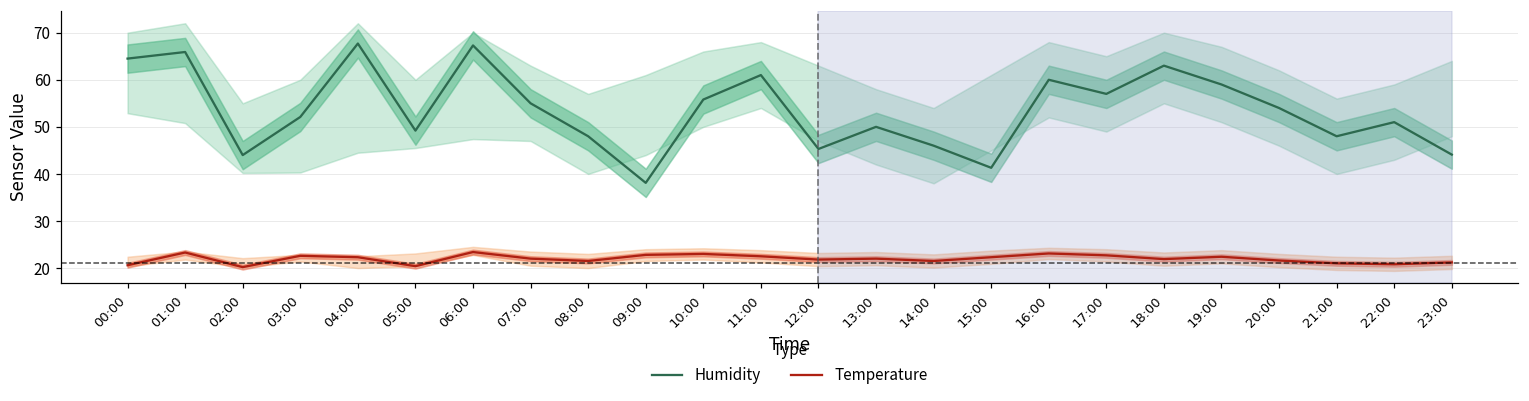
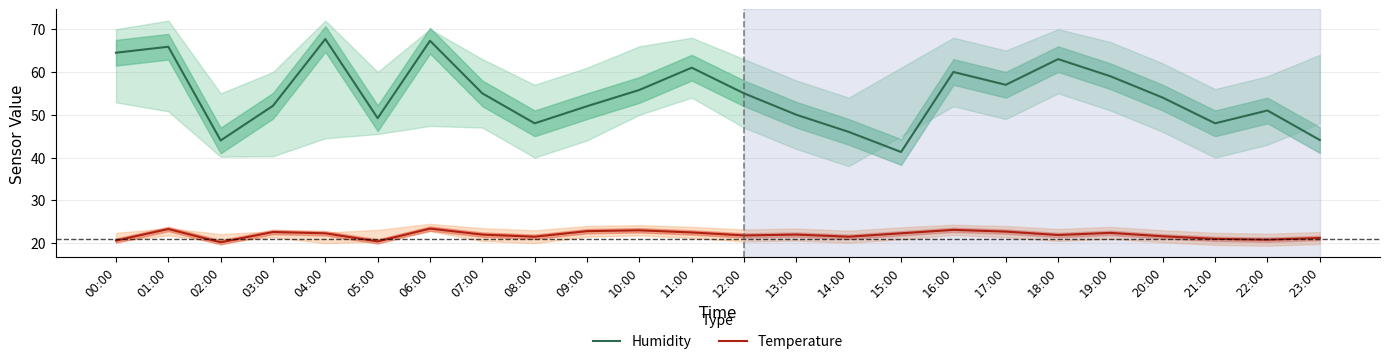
Humidity, 09:00: 38 -> 52
Humidity, 12:00: 45 -> 55
